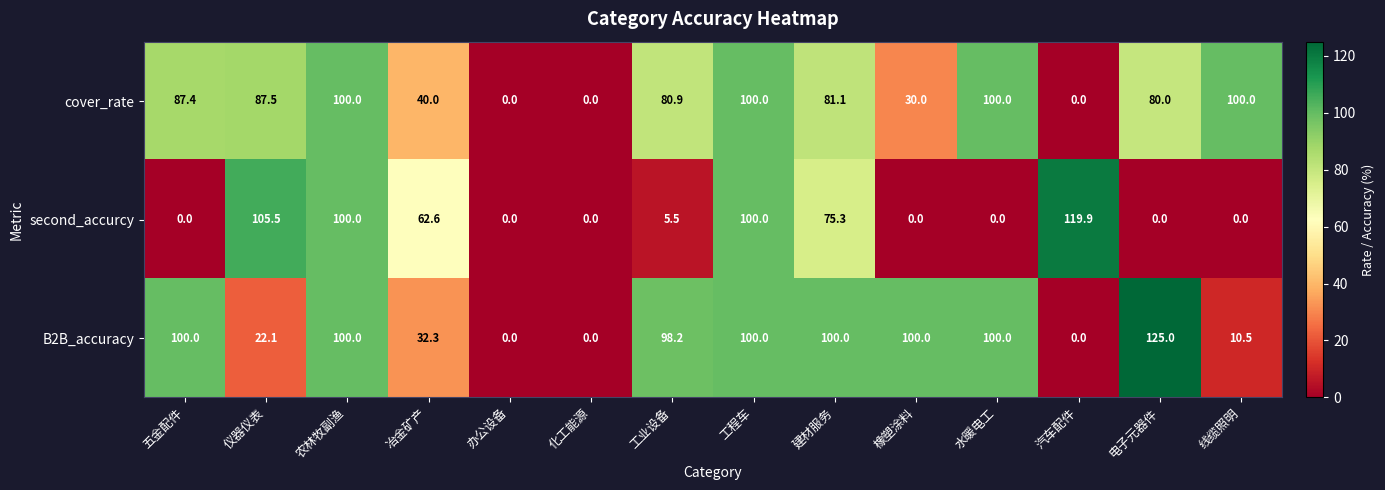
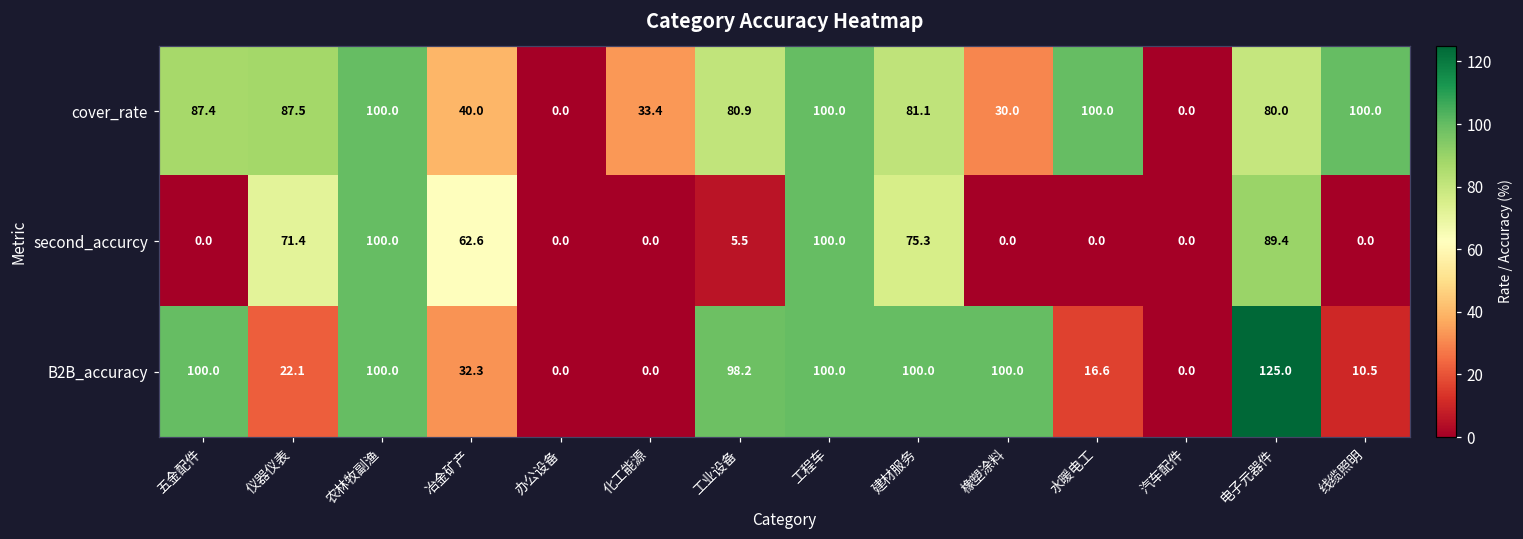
cover_rate, 化工能源: 0.0 -> 33.4
second_accurcy, 仪器仪表: 105.5 -> 71.4
second_accurcy, 汽车配件: 119.9 -> 0.0
second_accurcy, 电子元器件: 0.0 -> 89.4
B2B_accuracy, 水暖电工: 100.0 -> 16.6
